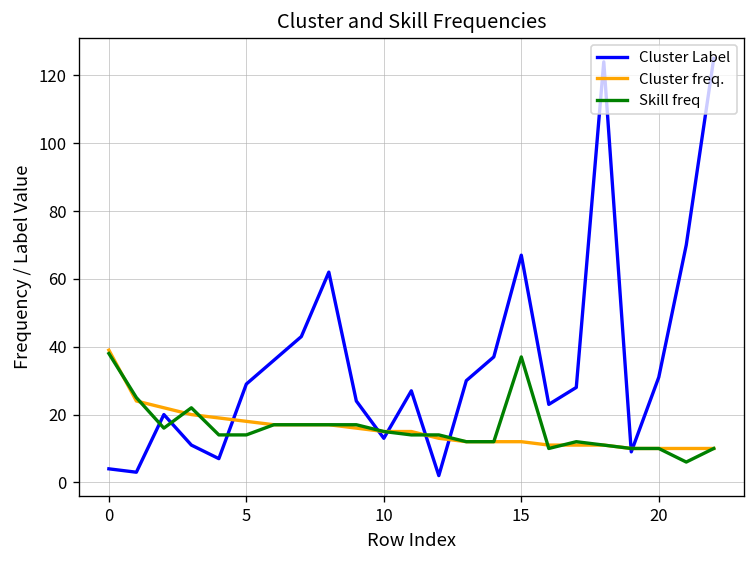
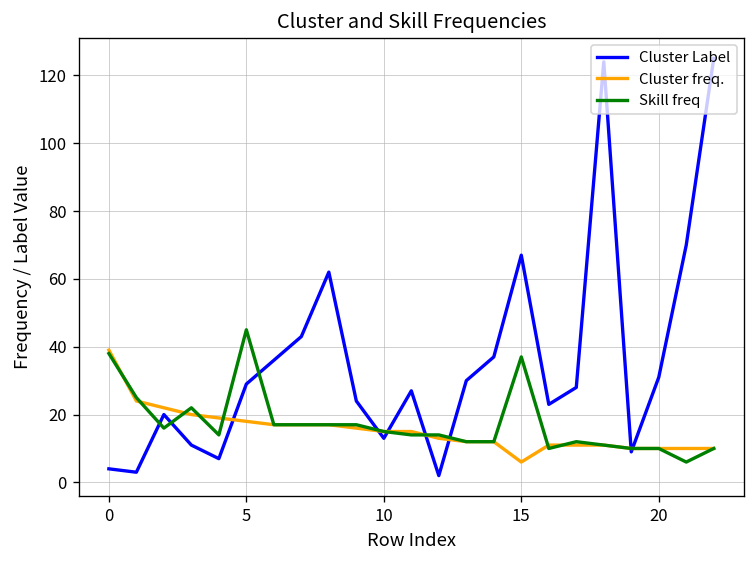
Skill freq, 5: 14 -> 45
Cluster freq., 15: 12 -> 6
